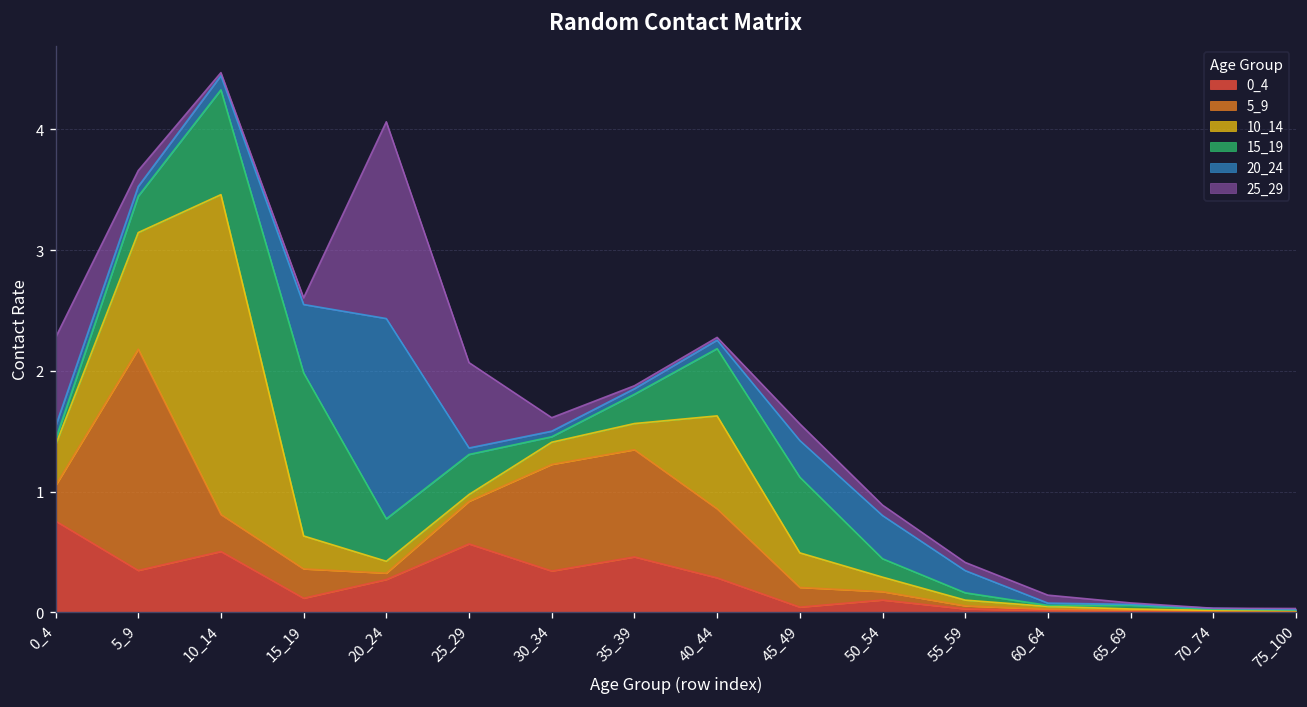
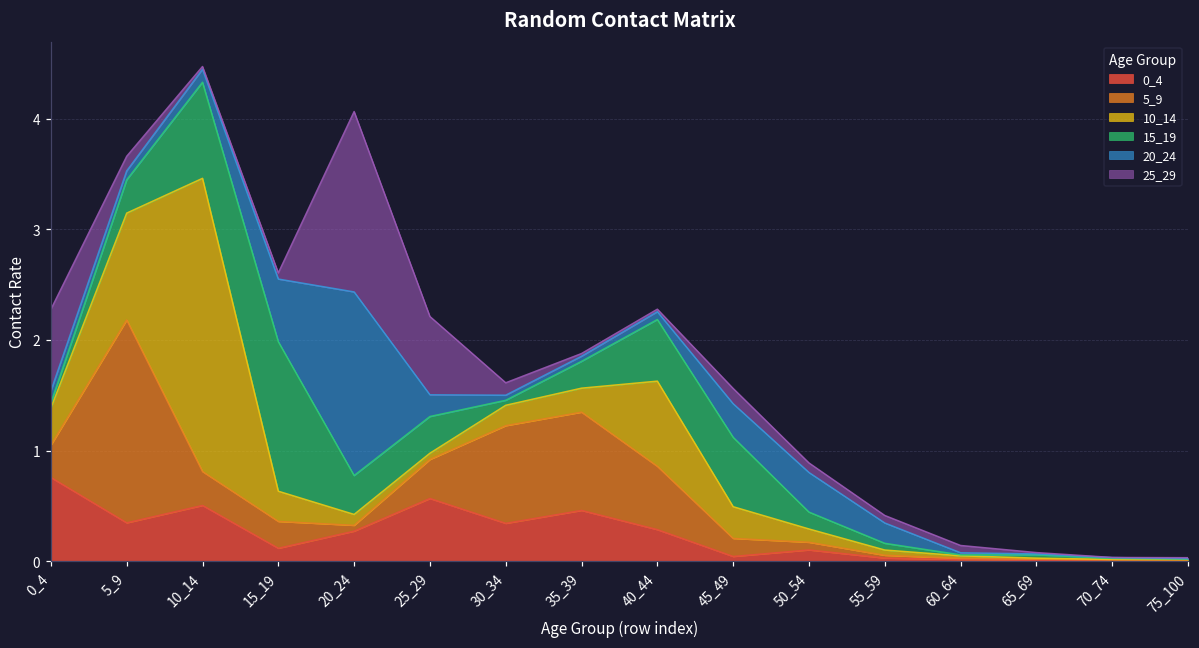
20_24, 25_29: 0.05 -> 0.20
